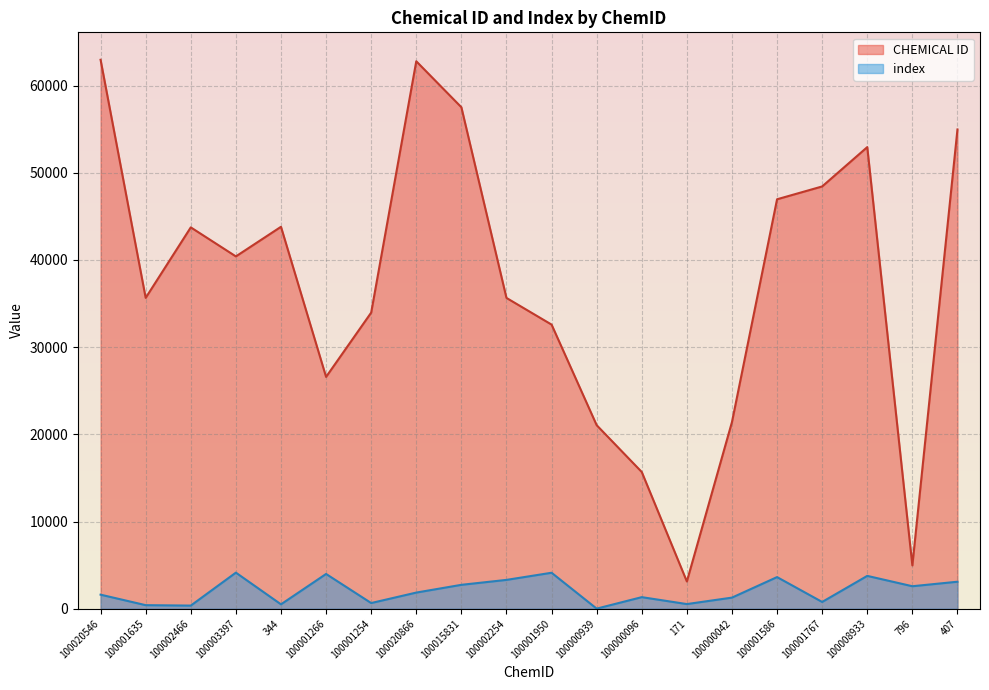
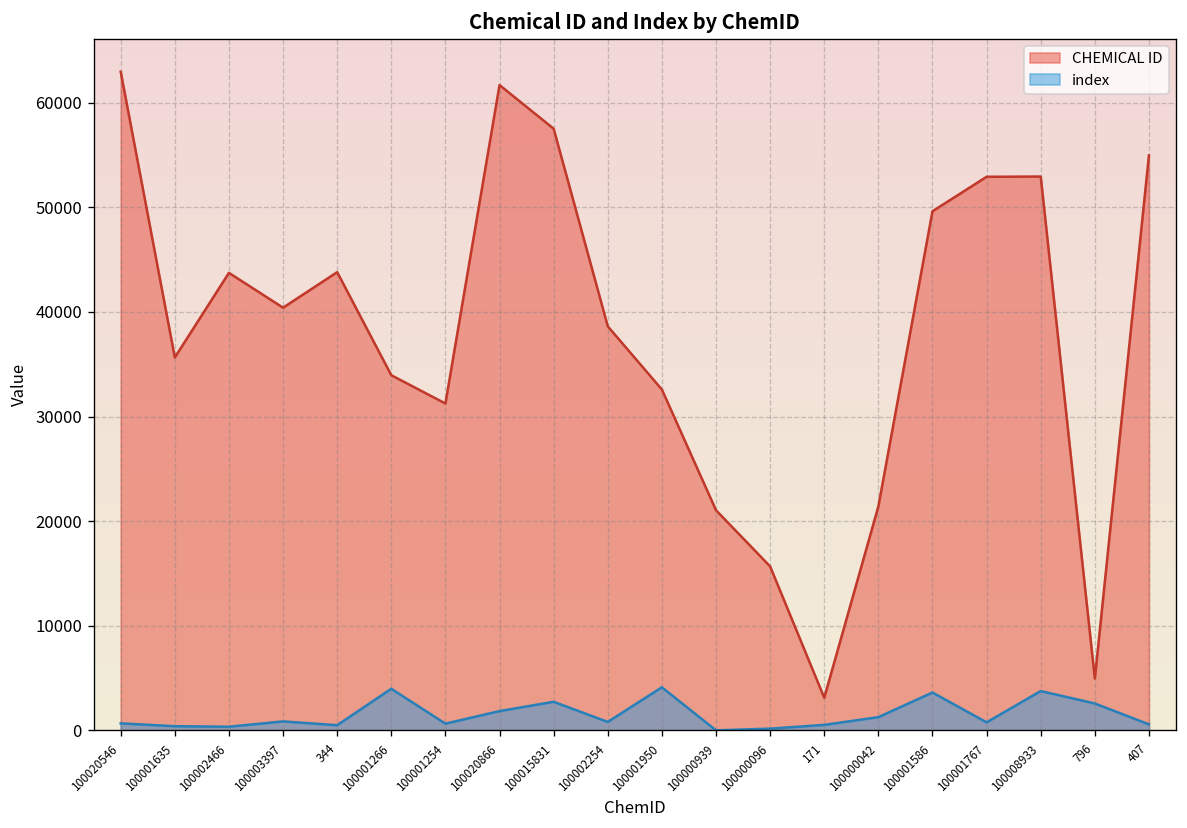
index, 100020546: 2000 -> 1000
index, 100003397: 4000 -> 1000
CHEMICAL ID, 100001266: 27000 -> 34000
CHEMICAL ID, 100001254: 34000 -> 31000
CHEMICAL ID, 100020866: 63000 -> 62000
CHEMICAL ID, 100002254: 36000 -> 39000
index, 100002254: 3000 -> 1000
index, 100000096: 1000 -> 0
CHEMICAL ID, 100001586: 47000 -> 50000
CHEMICAL ID, 100001767: 48000 -> 53000
index, 407: 3000 -> 1000
